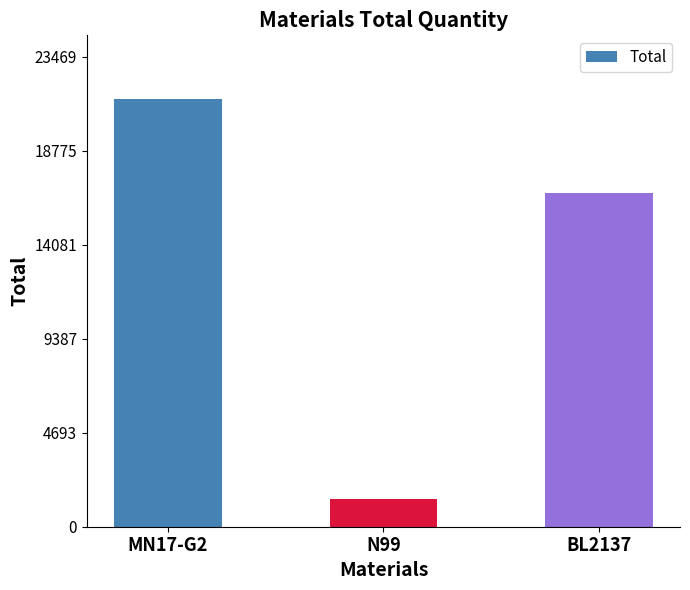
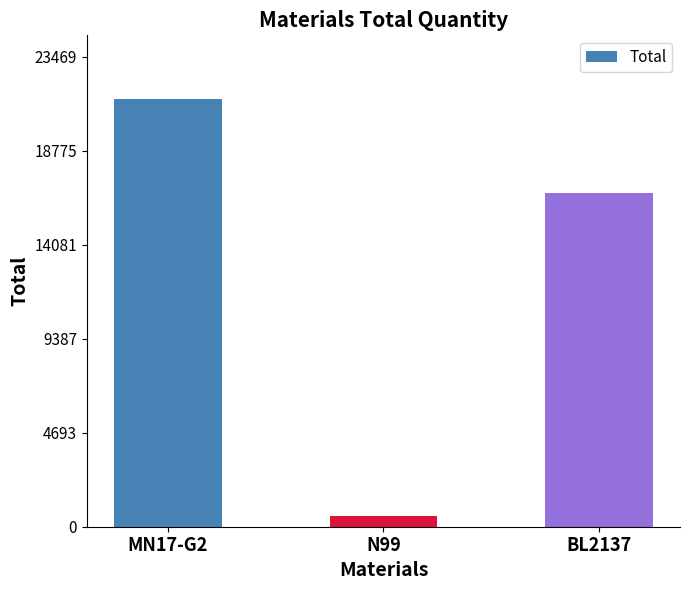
N99: 1400 -> 500
